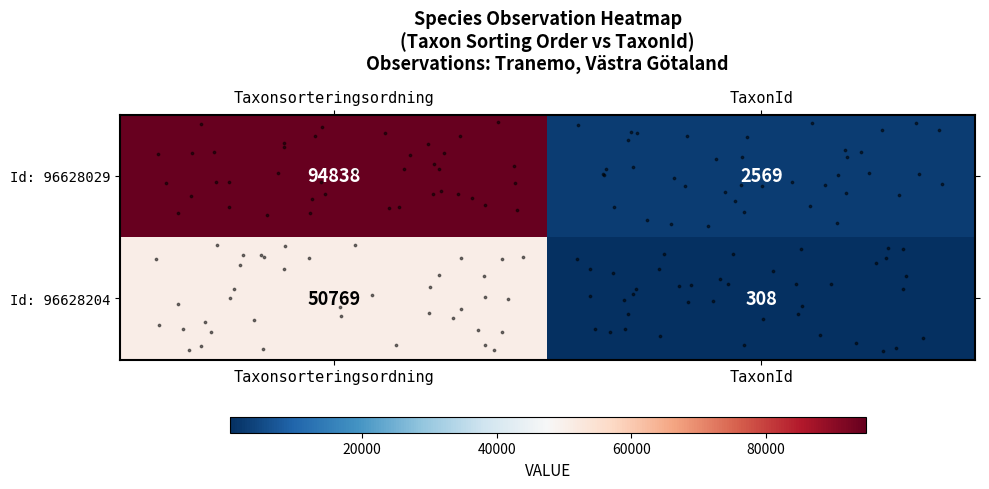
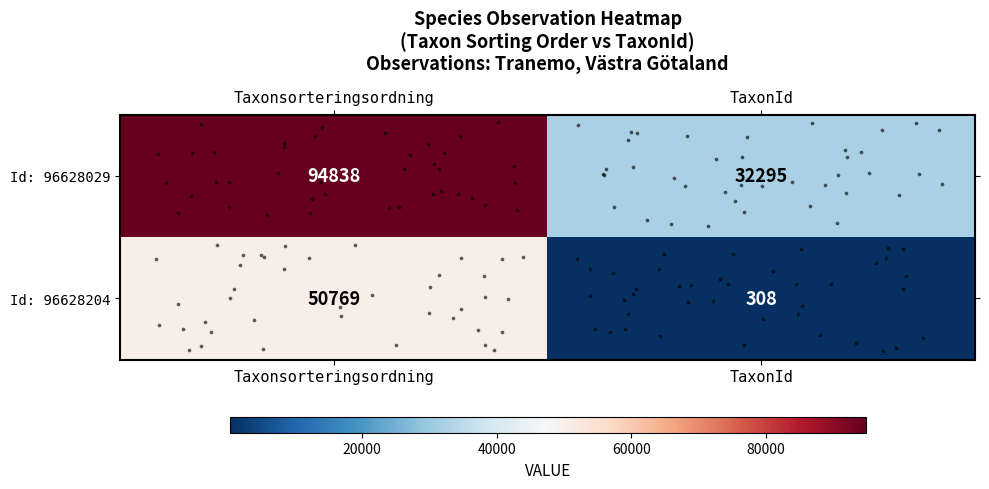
Id: 96628029, TaxonId: 2569 -> 32295
